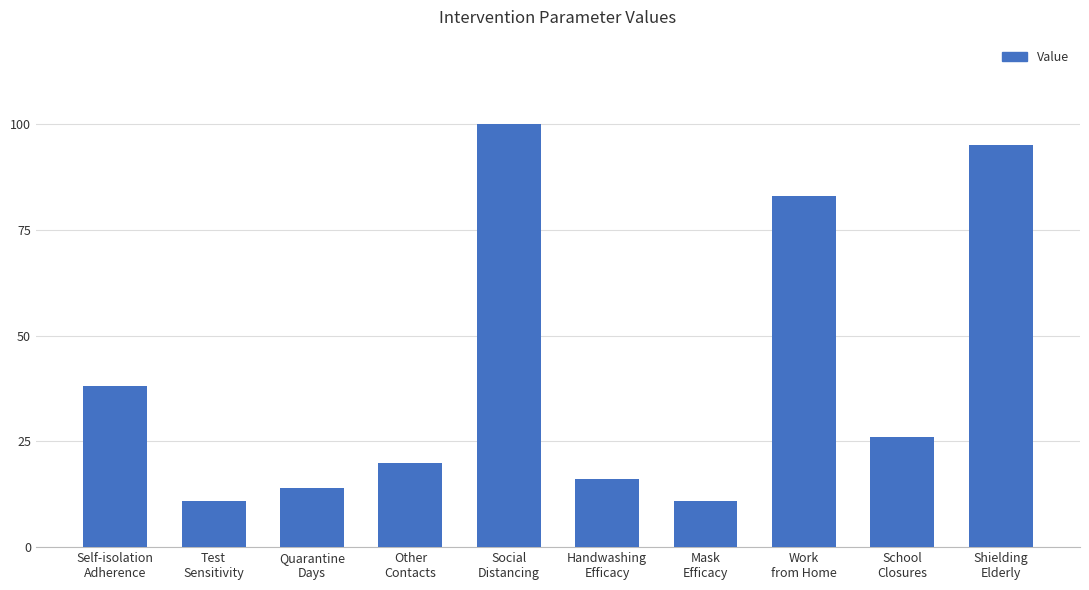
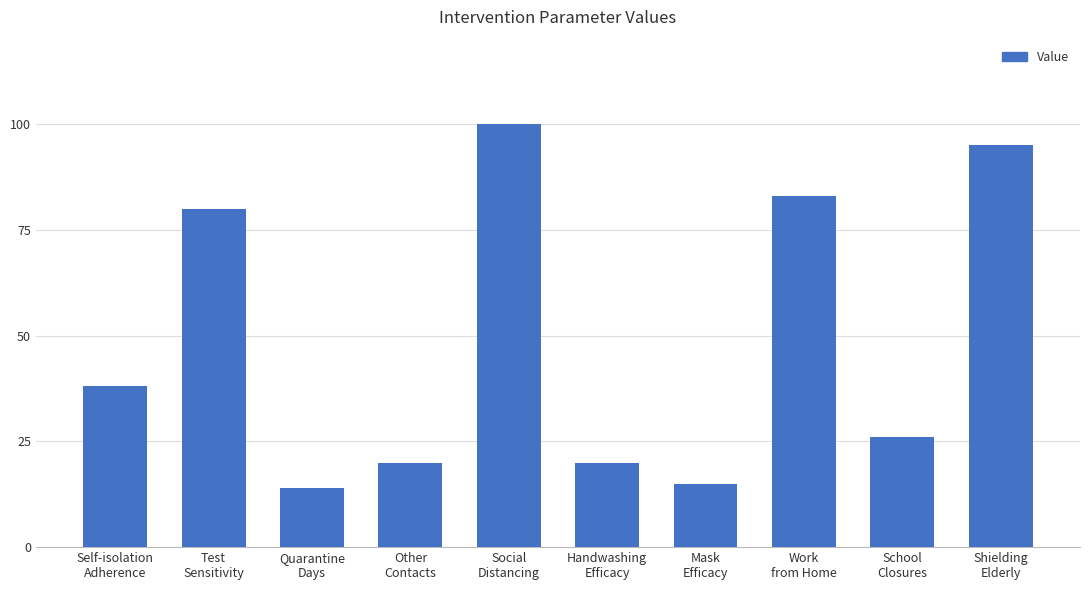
Test Sensitivity: 11 -> 80
Handwashing Efficacy: 16 -> 20
Mask Efficacy: 11 -> 15
